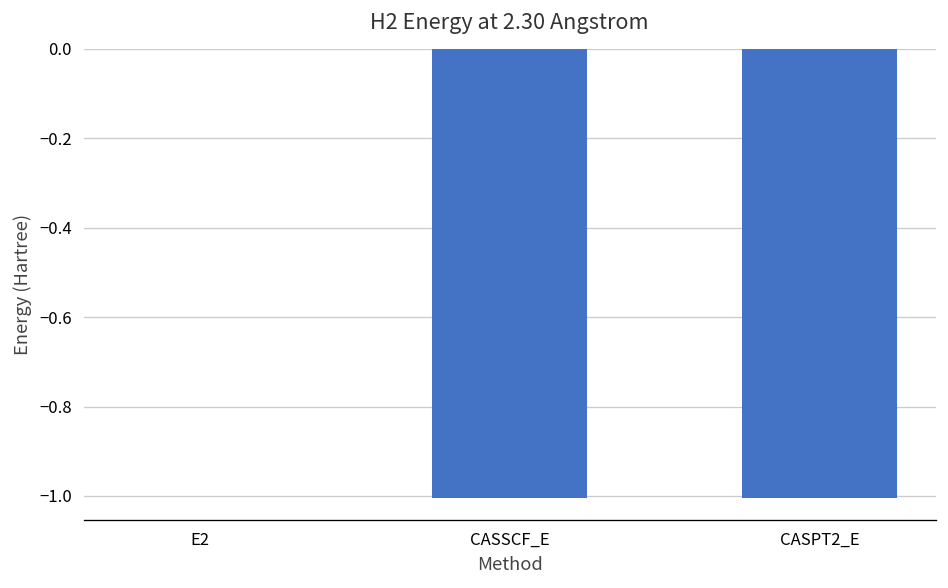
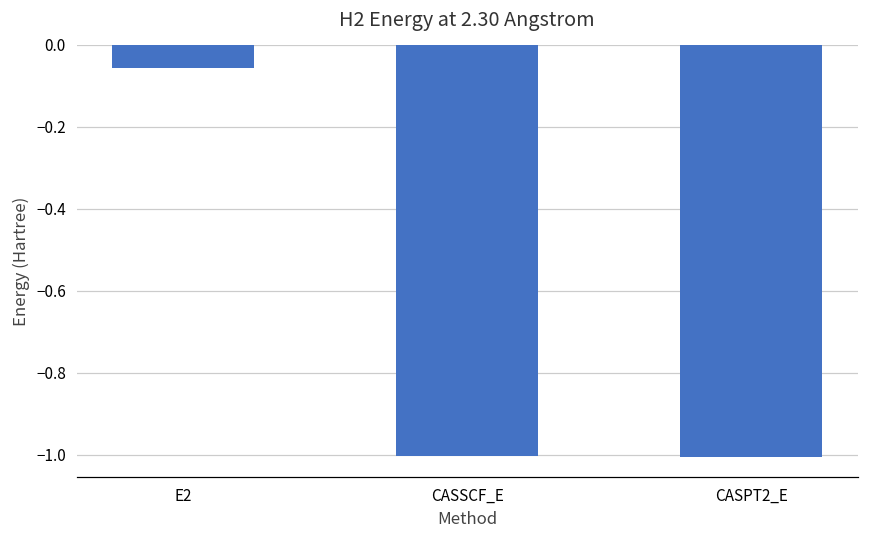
E2: 0.00 -> -0.06
